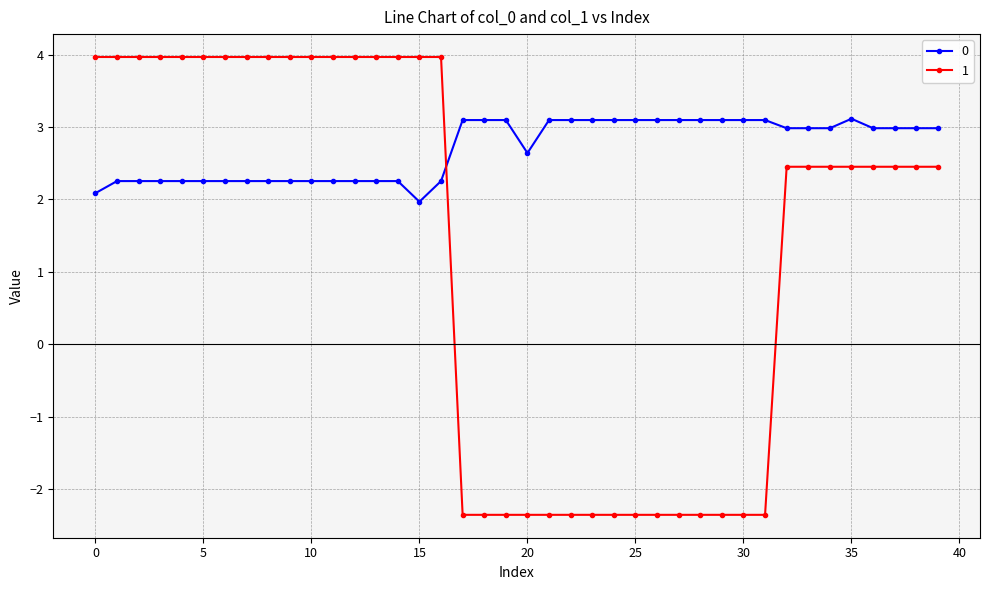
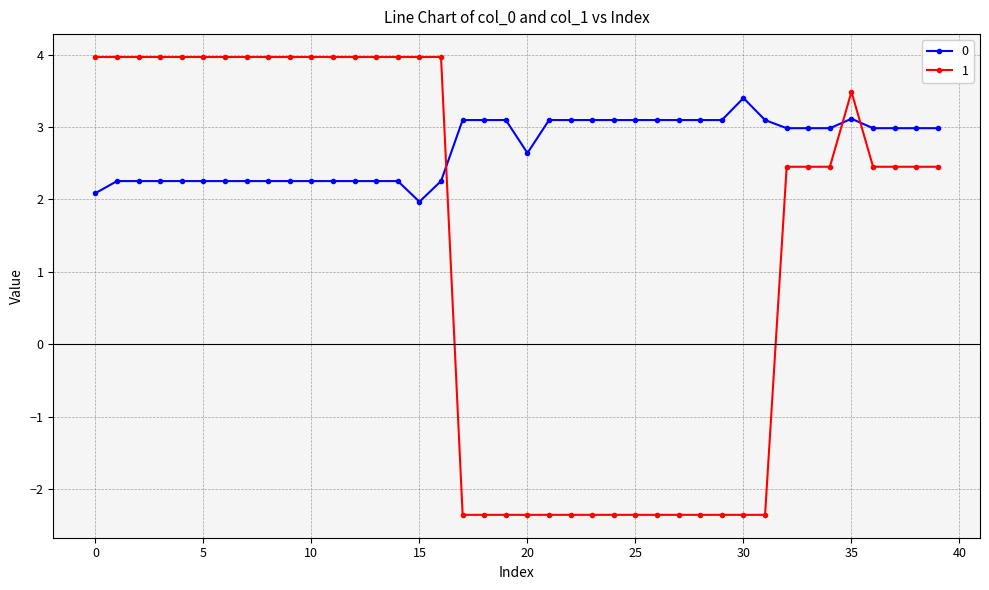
0, 30: 3.1 -> 3.4
1, 35: 2.5 -> 3.5
